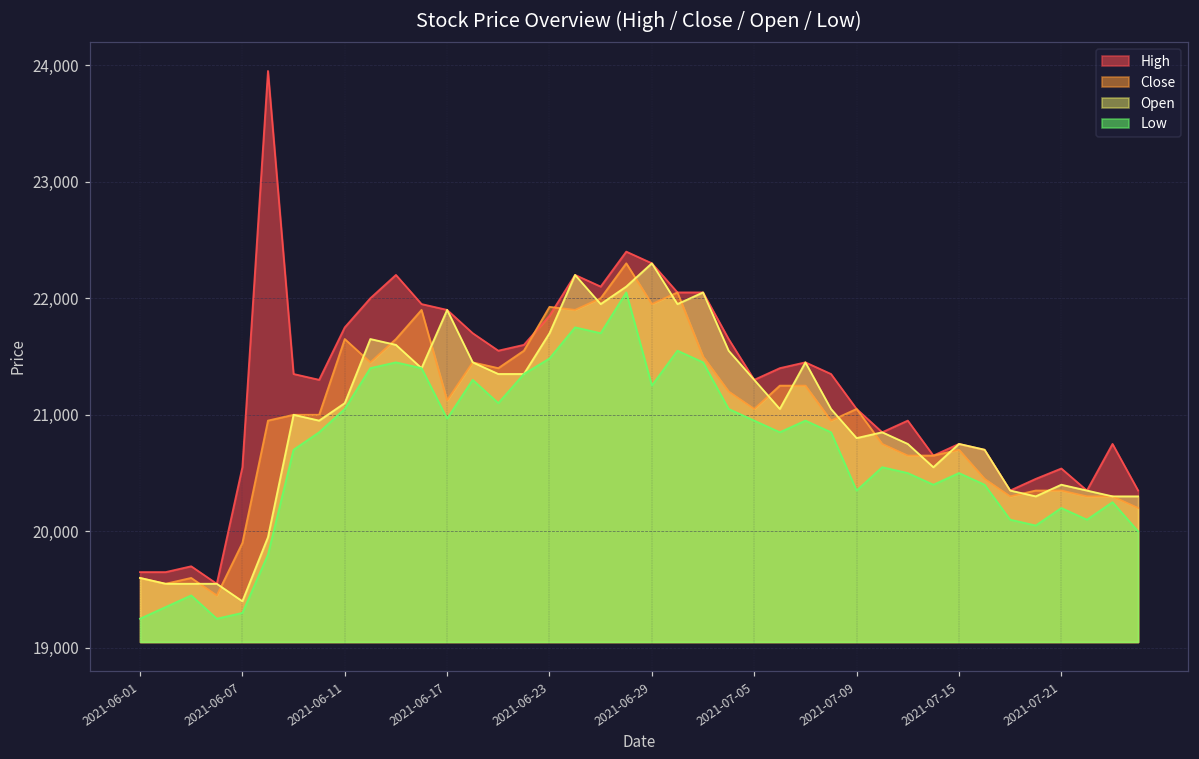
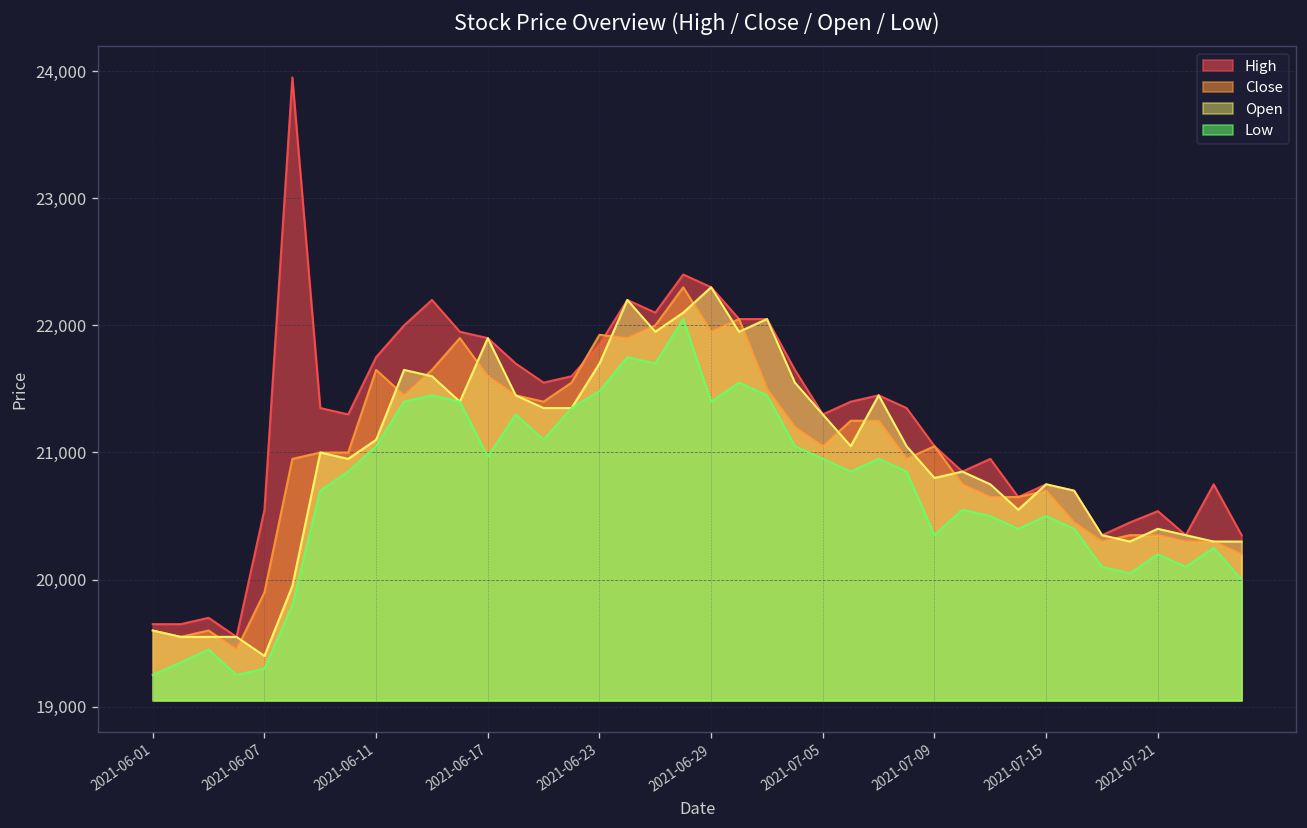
Close, 2021-06-17: 21,120 -> 21,600
Low, 2021-06-29: 21,250 -> 21,400
